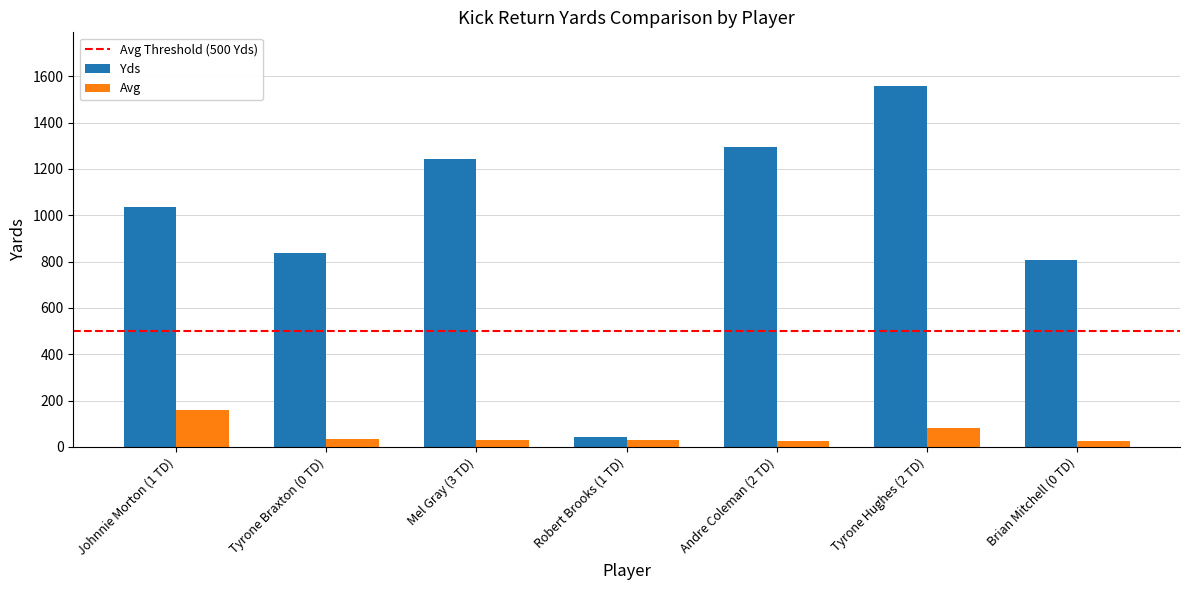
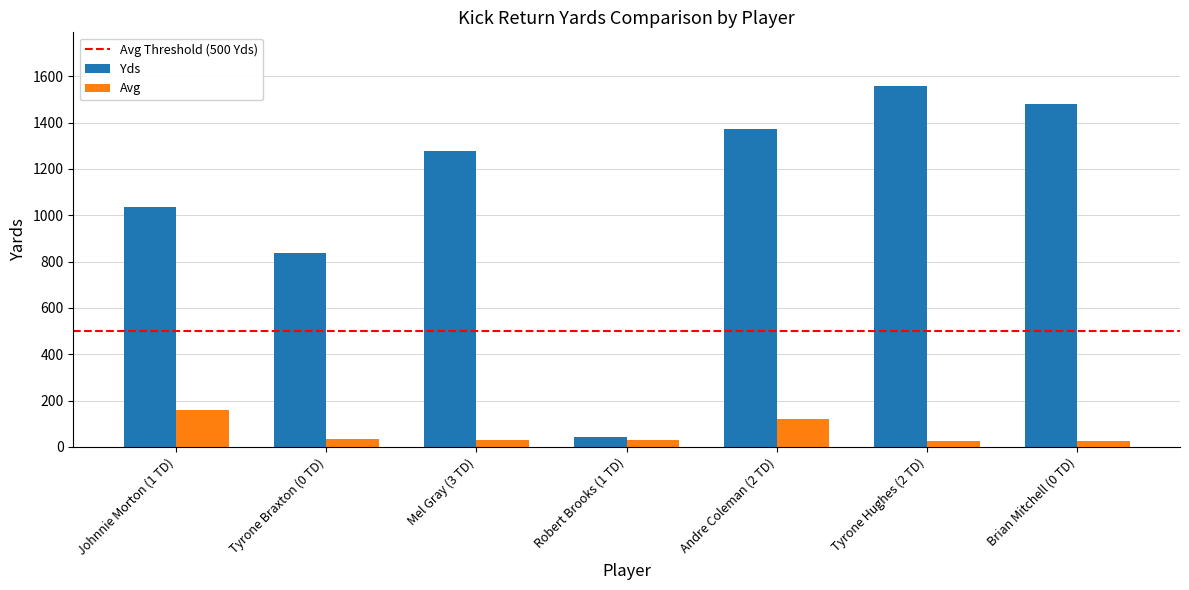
Yds, Mel Gray (3 TD): 1240 -> 1280
Yds, Andre Coleman (2 TD): 1290 -> 1370
Avg, Andre Coleman (2 TD): 30 -> 120
Avg, Tyrone Hughes (2 TD): 80 -> 20
Yds, Brian Mitchell (0 TD): 810 -> 1480
